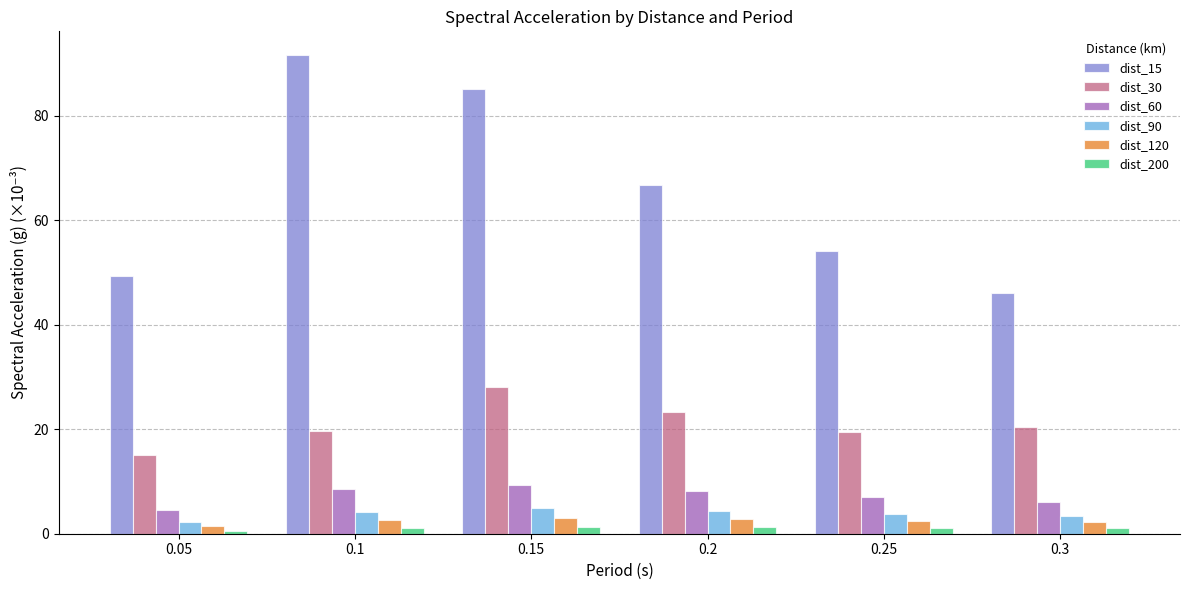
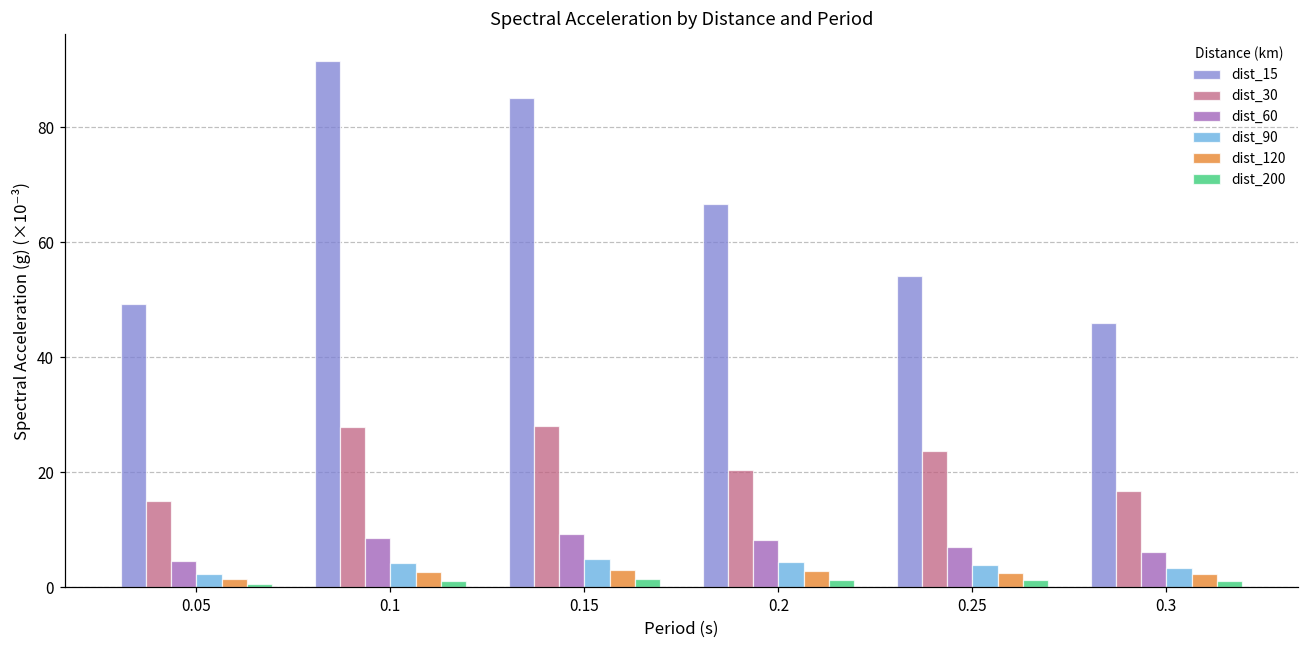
dist_30, 0.1: 20 -> 28
dist_30, 0.2: 23 -> 20
dist_30, 0.25: 19 -> 24
dist_30, 0.3: 20 -> 17
